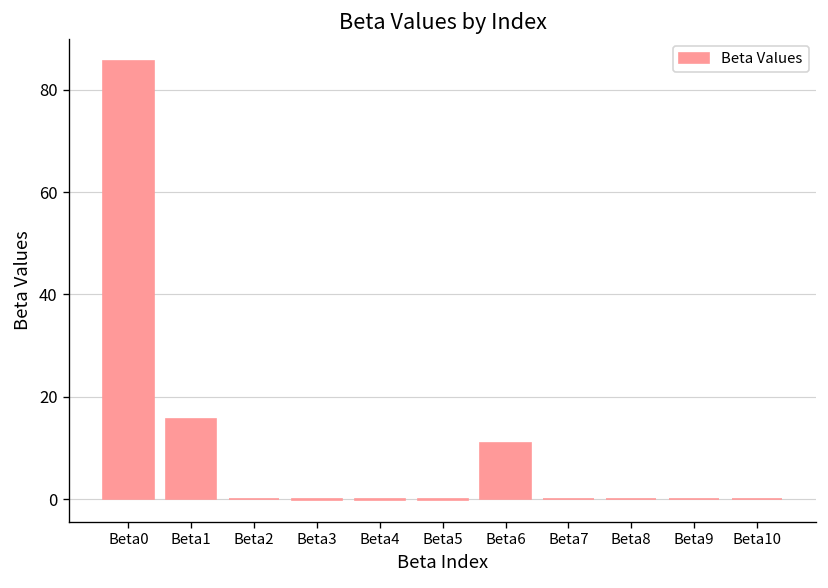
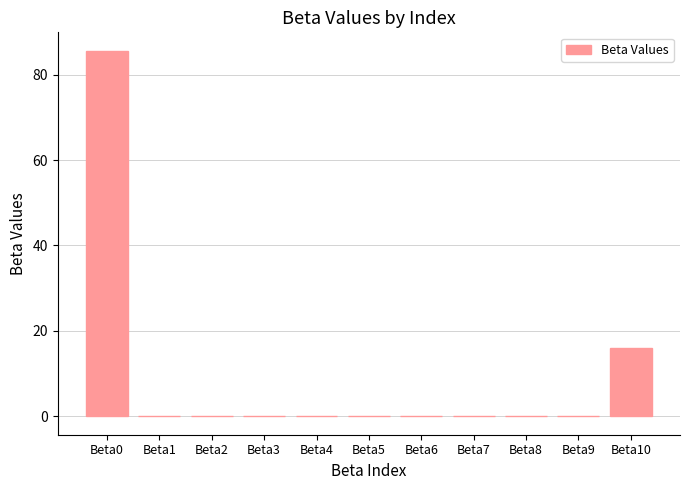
Beta1: 16 -> 0
Beta6: 11 -> 0
Beta10: 0 -> 16
